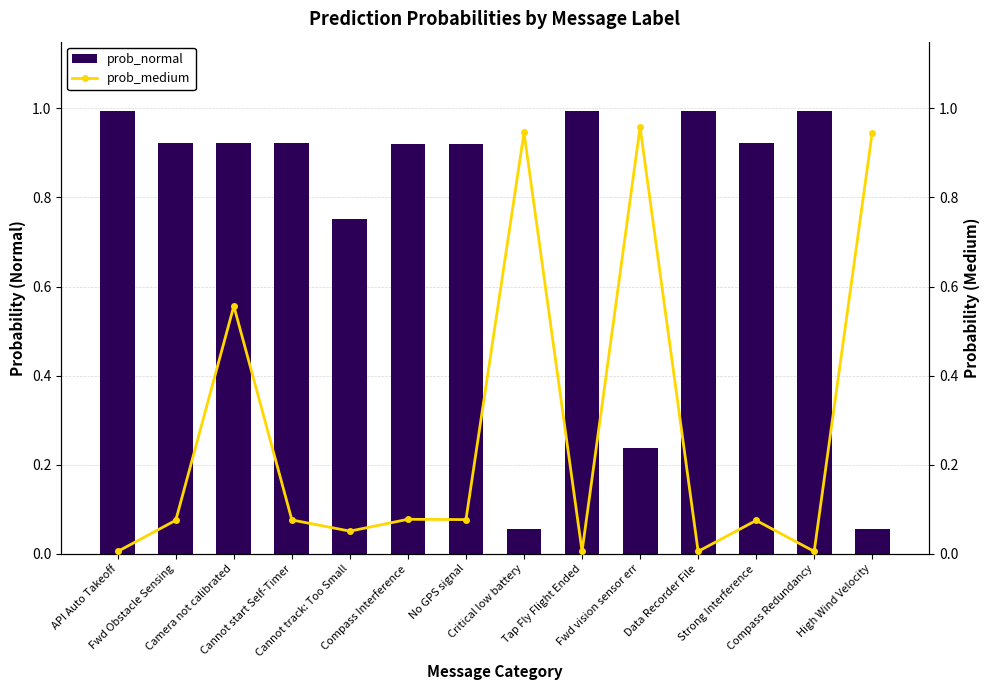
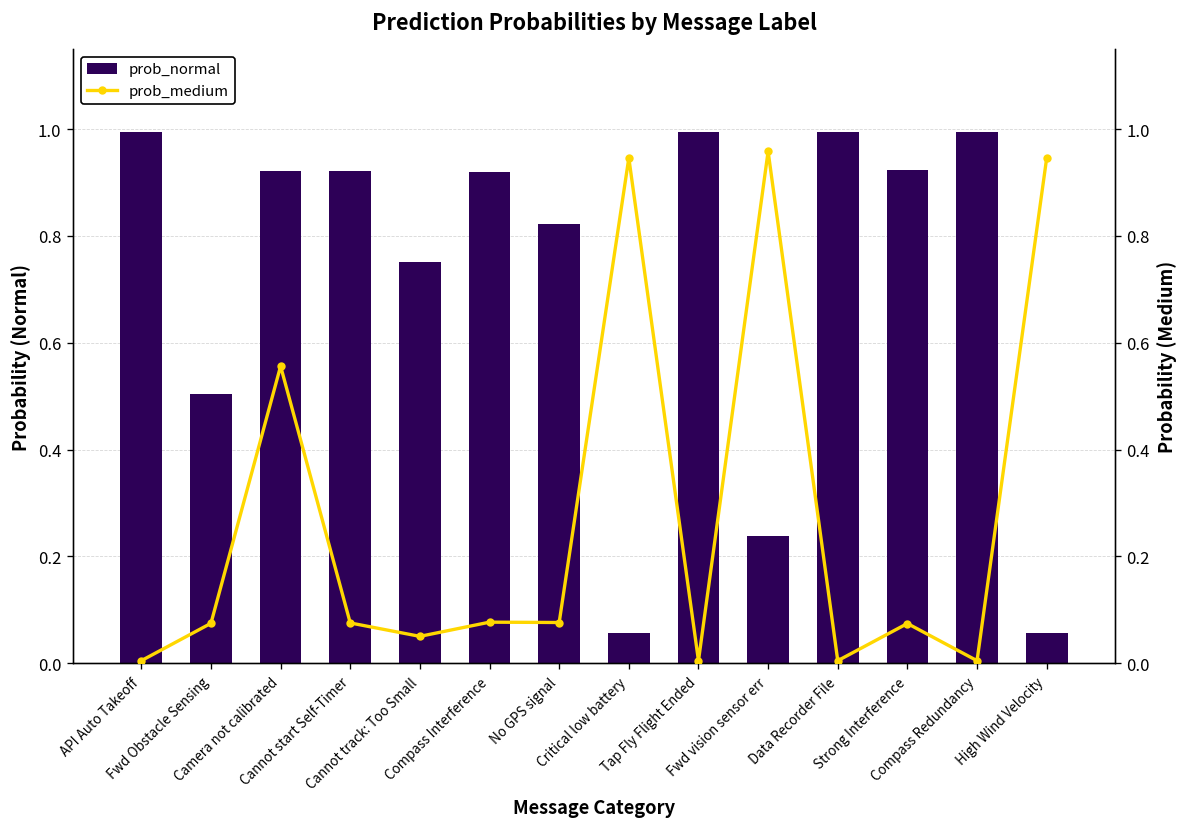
prob_normal, Fwd Obstacle Sensing: 0.92 -> 0.50
prob_normal, No GPS signal: 0.92 -> 0.82
